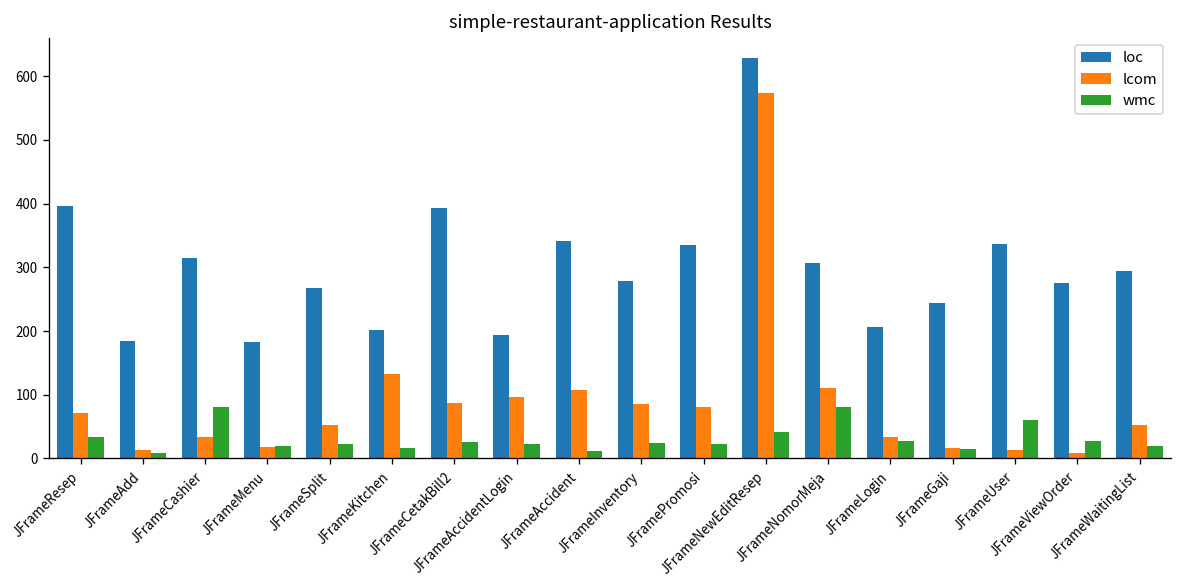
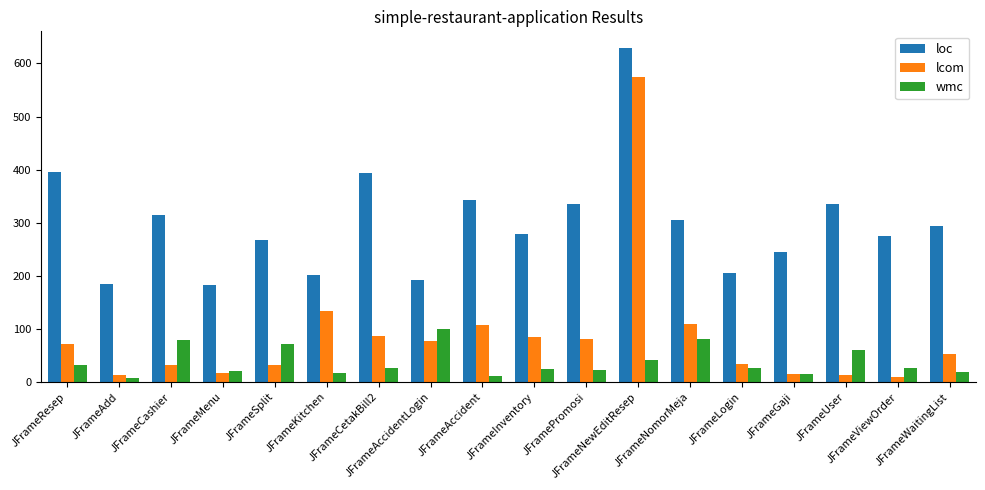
lcom, JFrameSplit: 50 -> 30
wmc, JFrameSplit: 20 -> 70
lcom, JFrameAccidentLogin: 100 -> 80
wmc, JFrameAccidentLogin: 20 -> 100
